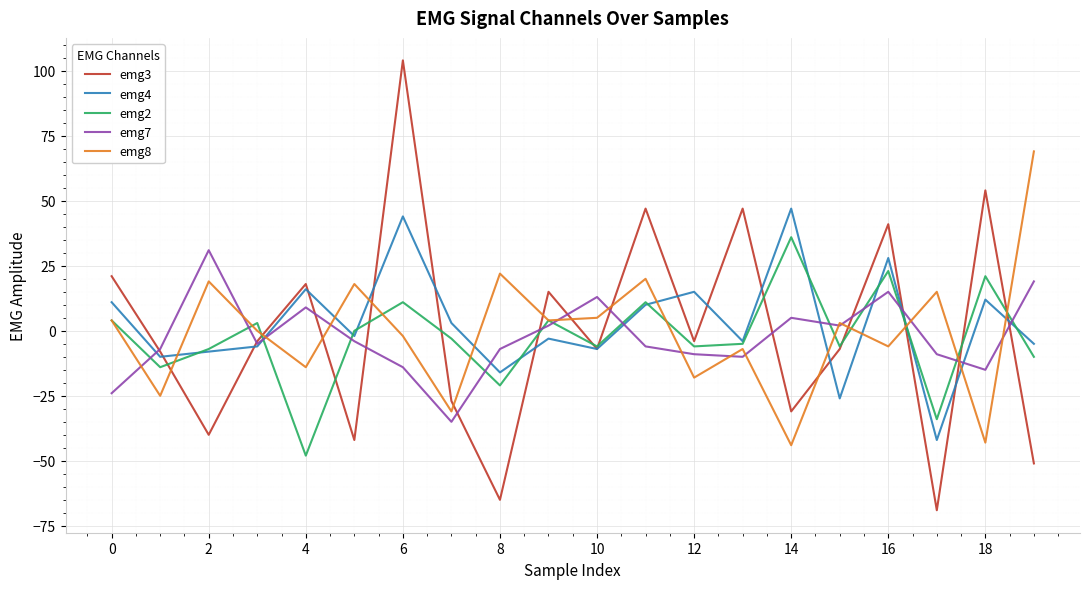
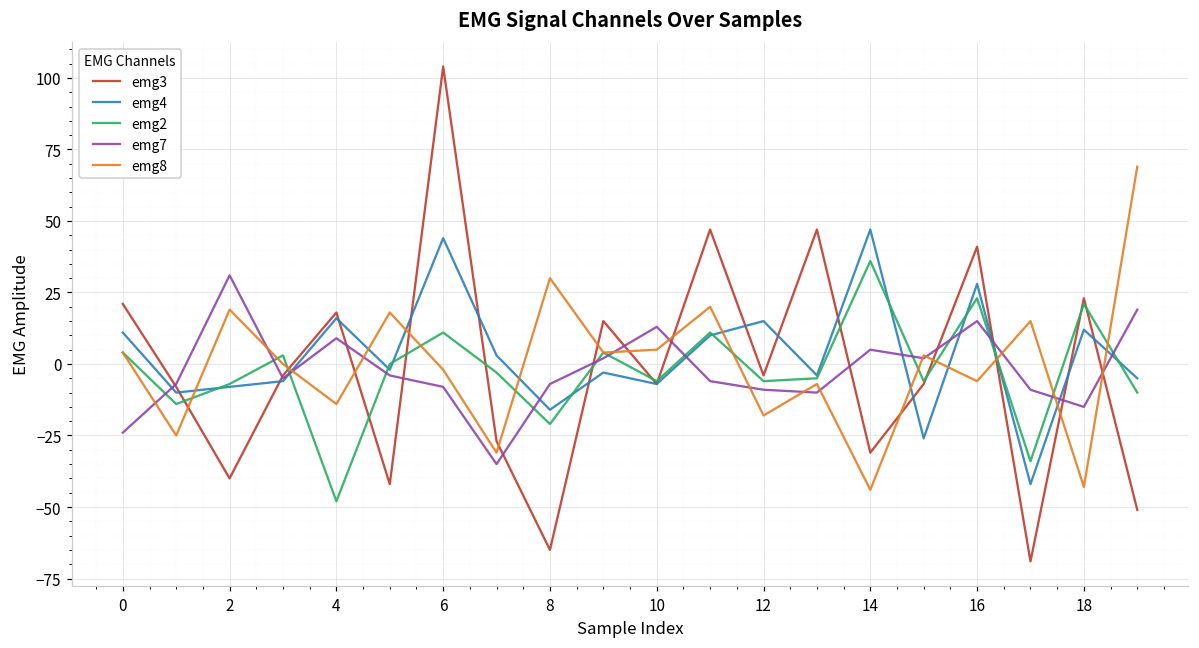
emg7, 6: -14 -> -8
emg8, 8: 22 -> 30
emg3, 18: 54 -> 23
